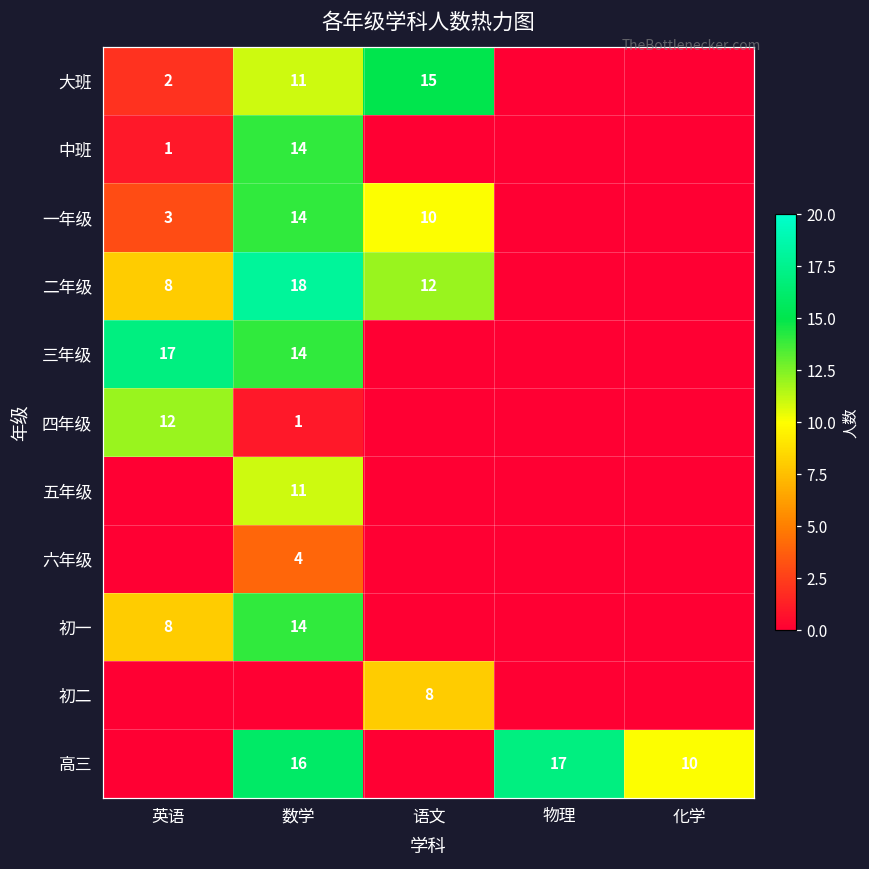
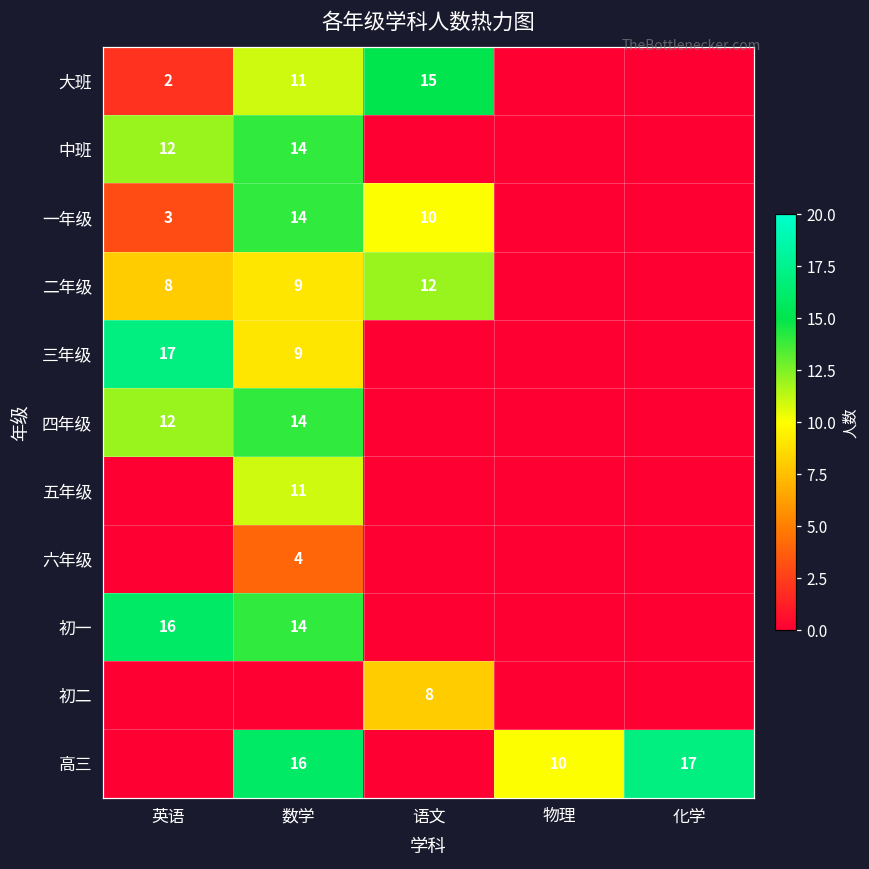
中班, 英语: 1 -> 12
二年级, 数学: 18 -> 9
三年级, 数学: 14 -> 9
四年级, 数学: 1 -> 14
初一, 英语: 8 -> 16
高三, 物理: 17 -> 10
高三, 化学: 10 -> 17
